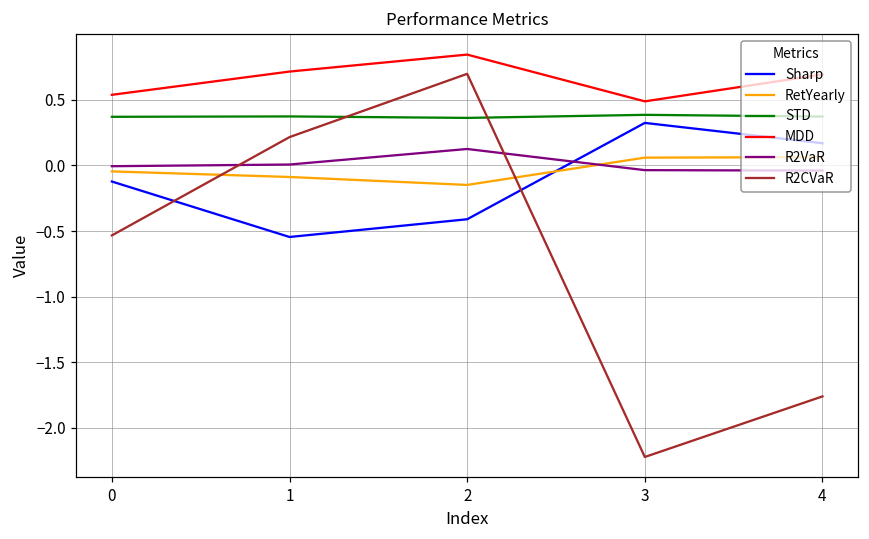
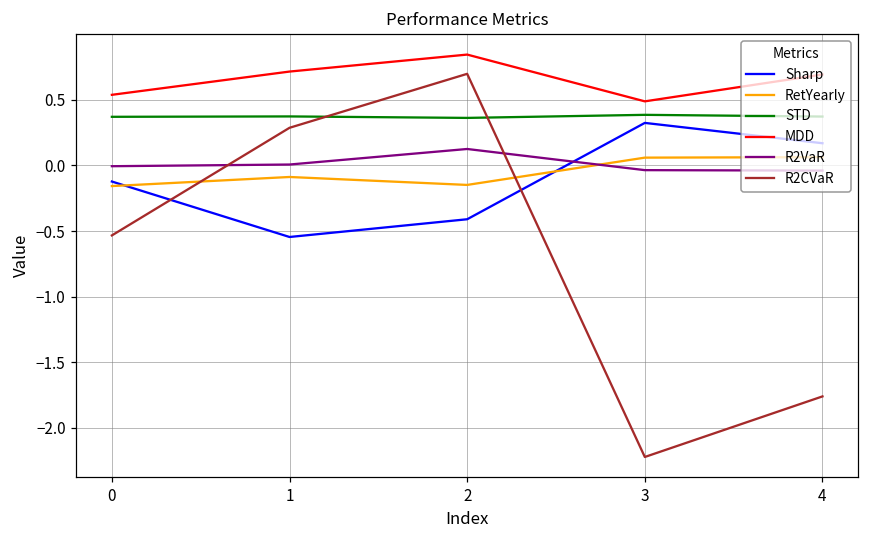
RetYearly, 0: -0.05 -> -0.16
R2CVaR, 1: 0.22 -> 0.29
